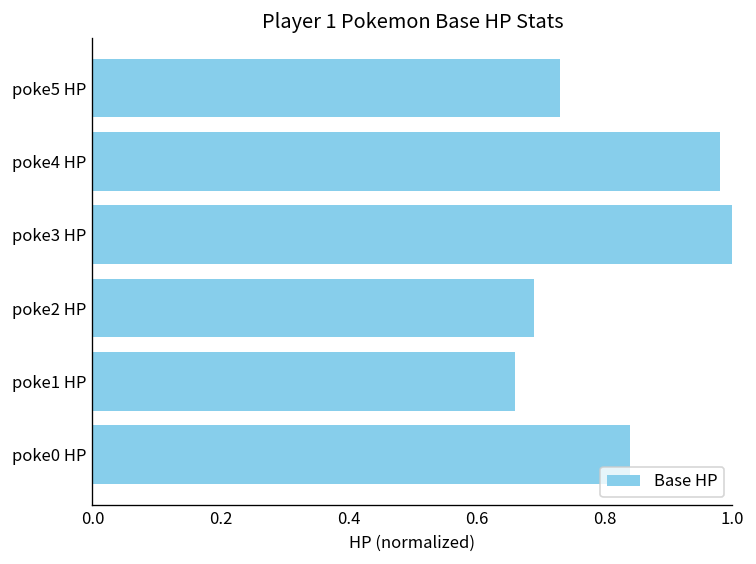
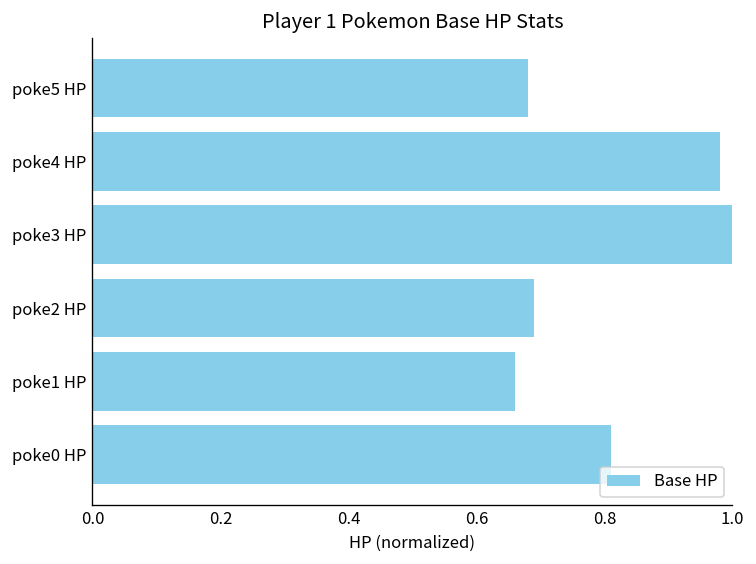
poke5 HP: 0.73 -> 0.68
poke0 HP: 0.84 -> 0.81
